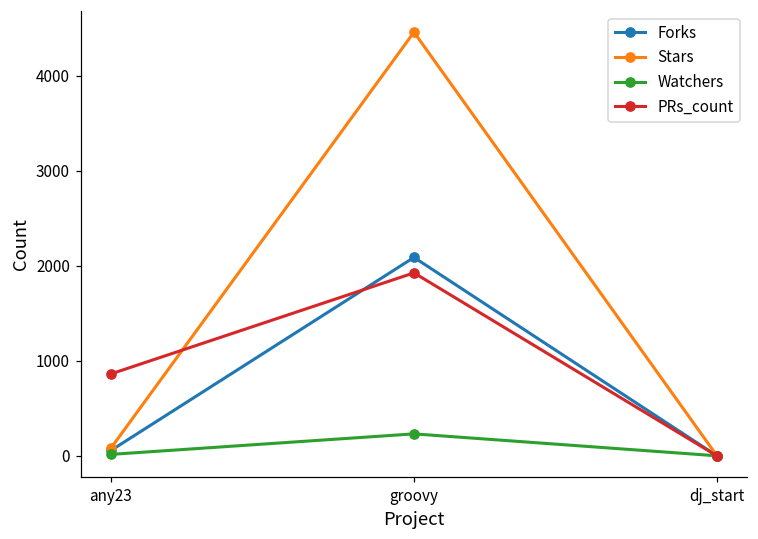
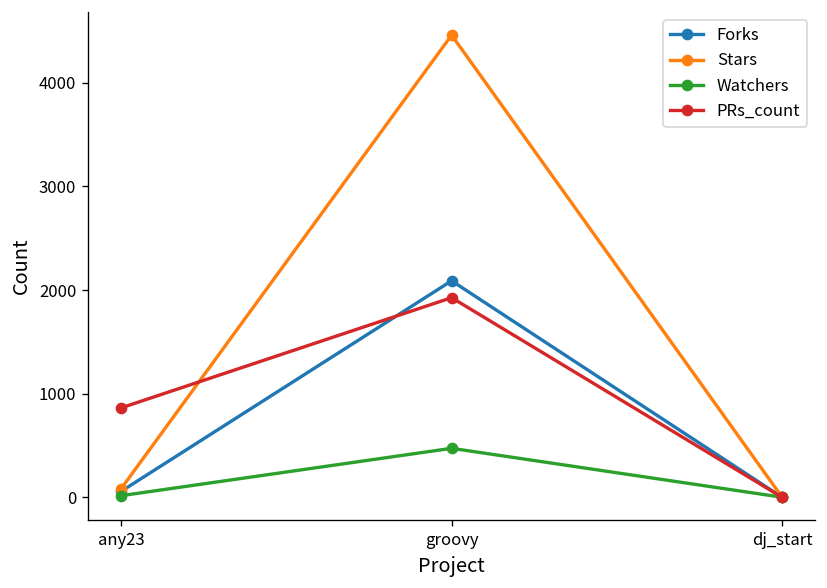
Watchers, groovy: 200 -> 500
